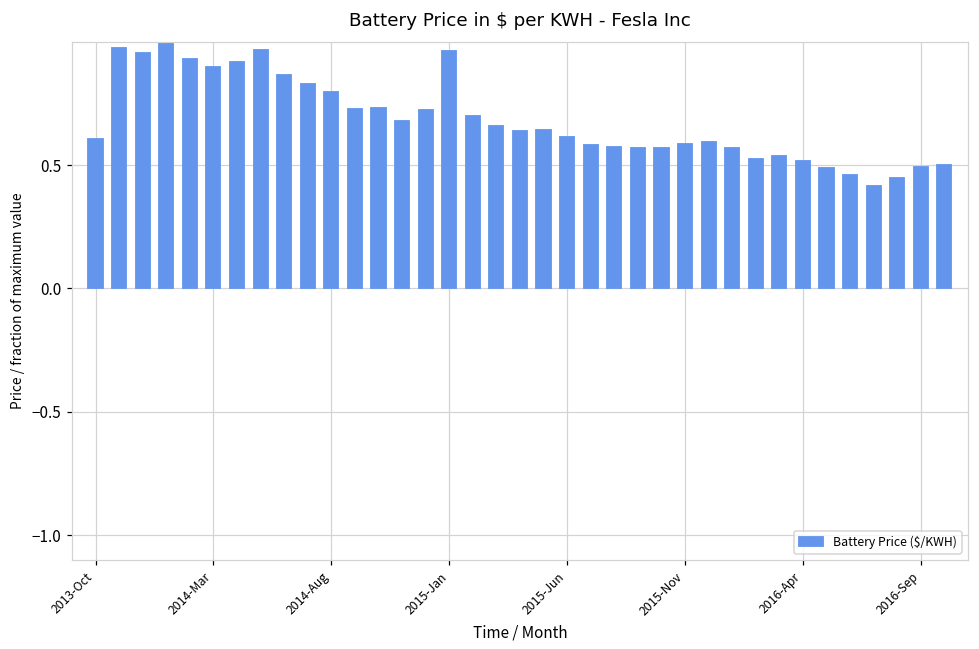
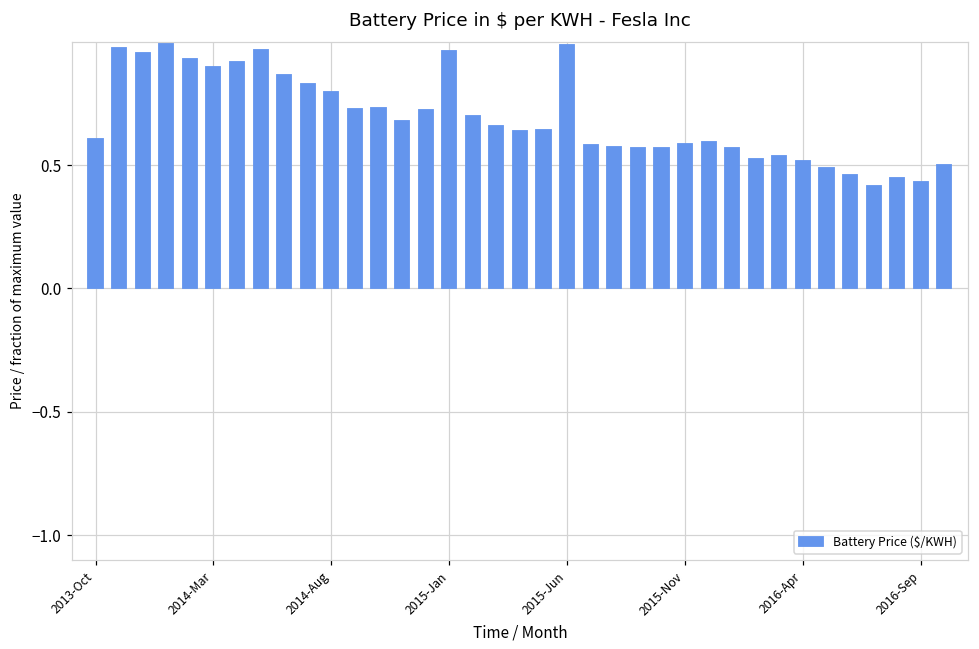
2015-Jun: 0.61 -> 0.99
2016-Sep: 0.49 -> 0.43
